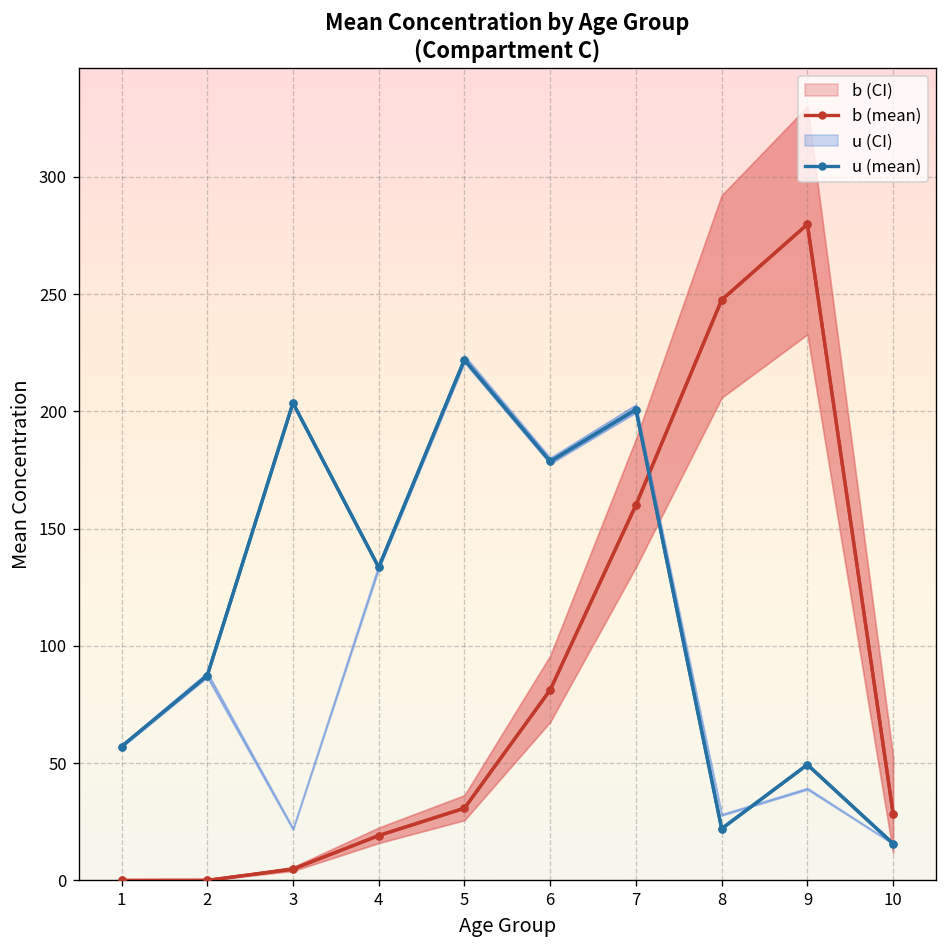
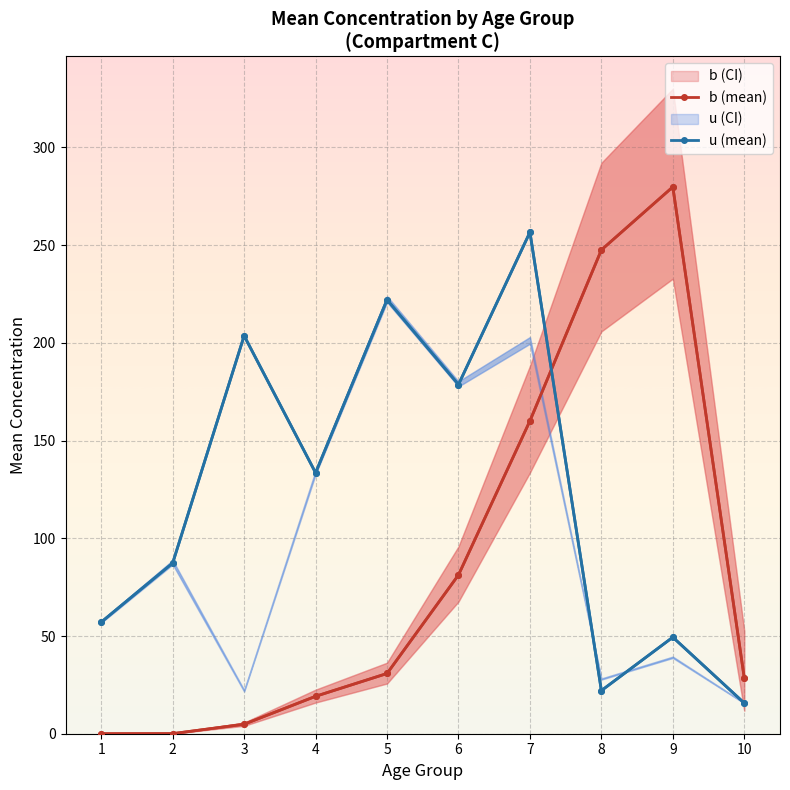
u (mean), 7: 201 -> 257
